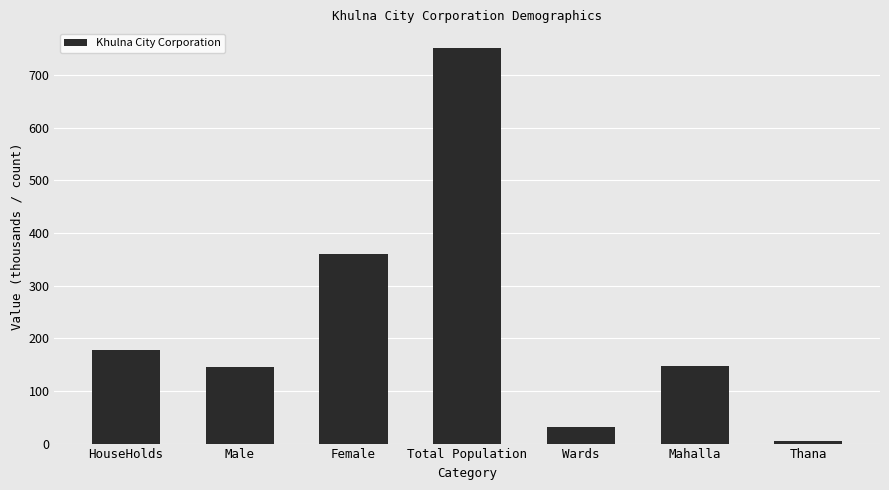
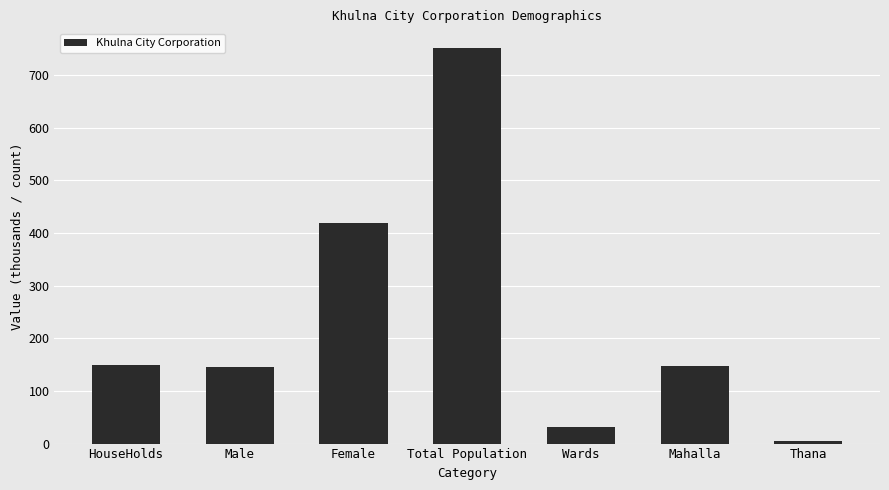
HouseHolds: 180 -> 150
Female: 360 -> 420
